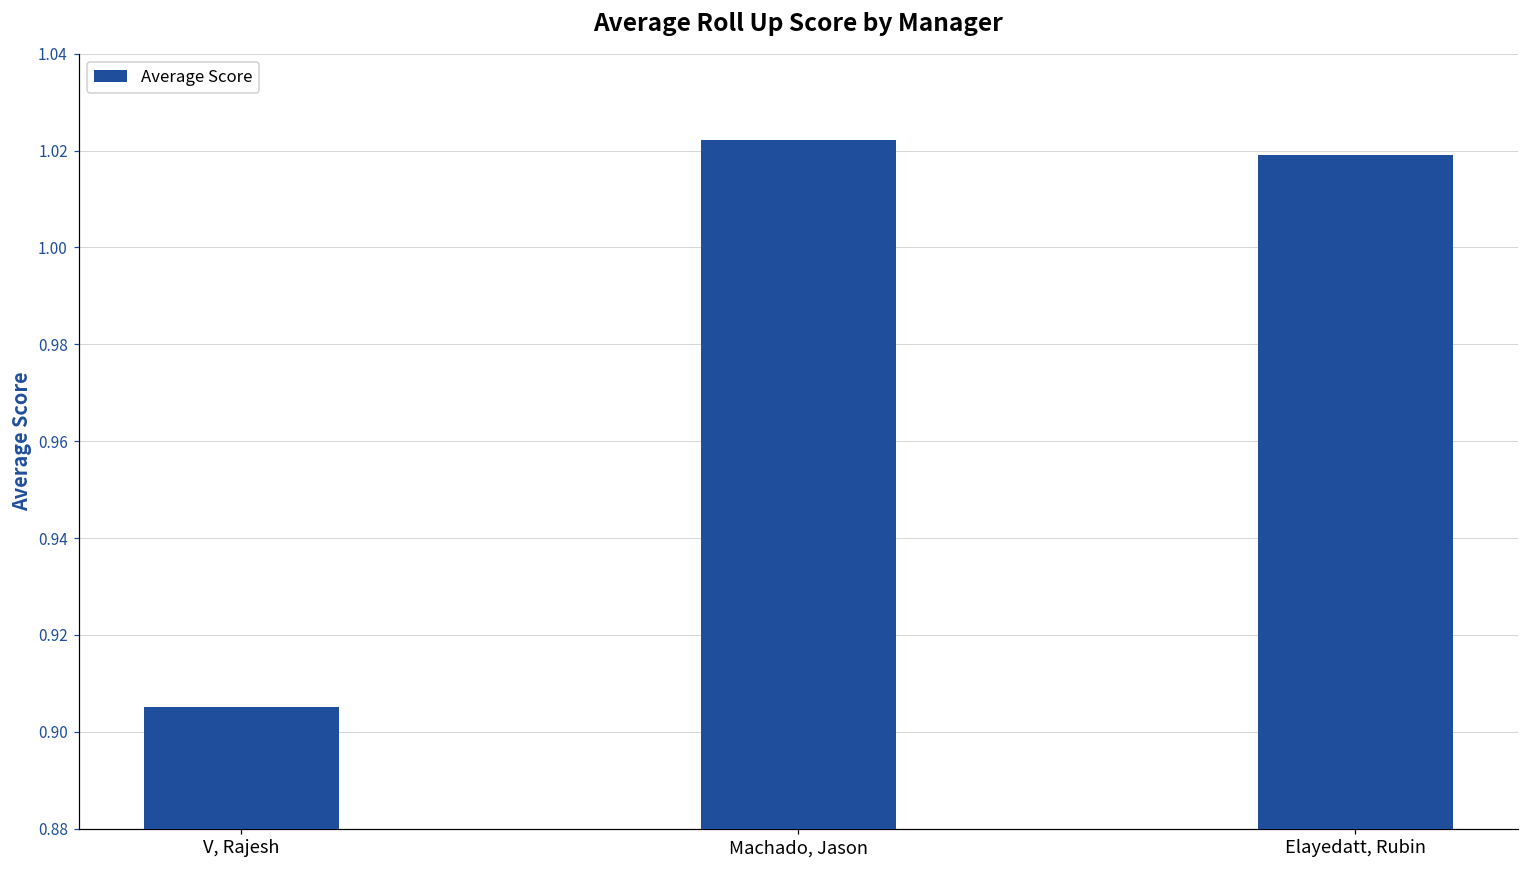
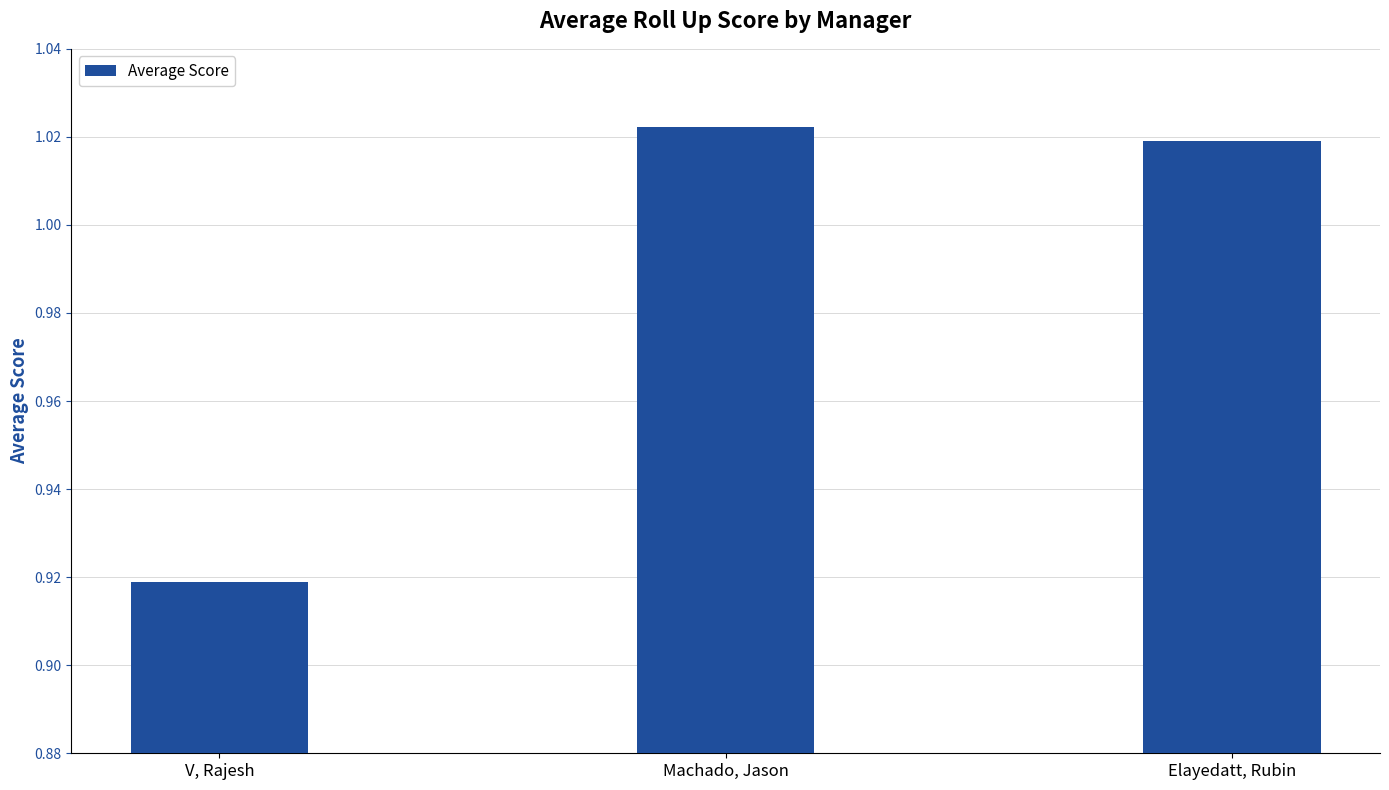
V, Rajesh: 0.905 -> 0.919
